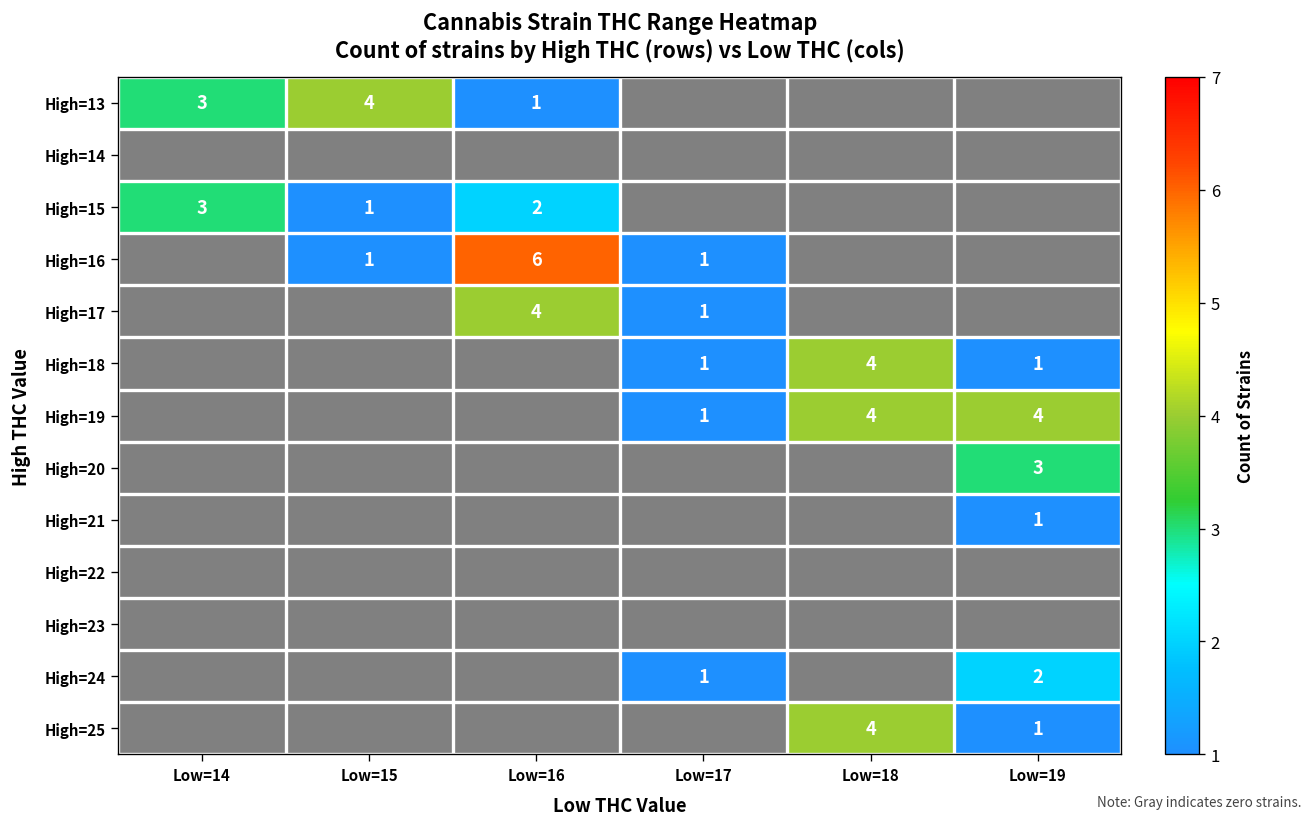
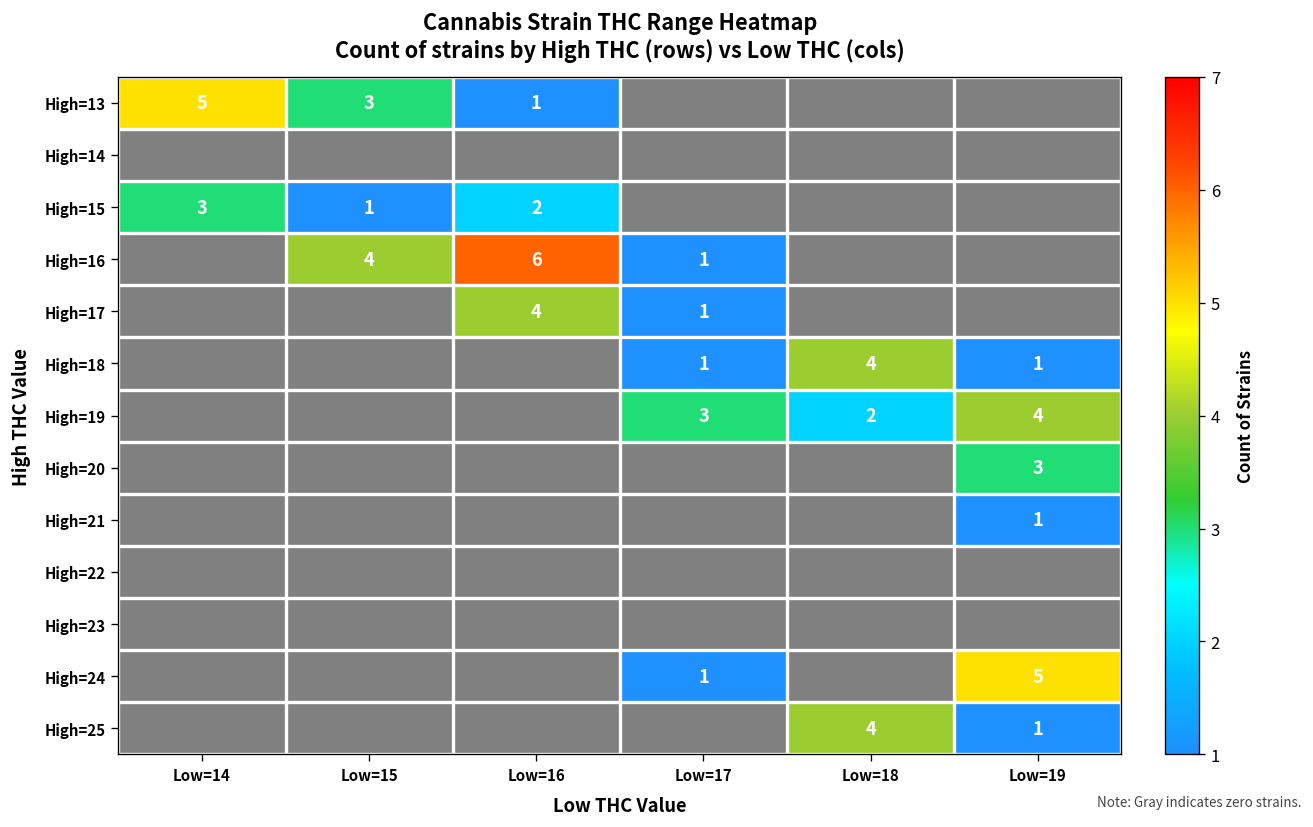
High=13, Low=14: 3 -> 5
High=13, Low=15: 4 -> 3
High=16, Low=15: 1 -> 4
High=19, Low=17: 1 -> 3
High=19, Low=18: 4 -> 2
High=24, Low=19: 2 -> 5
